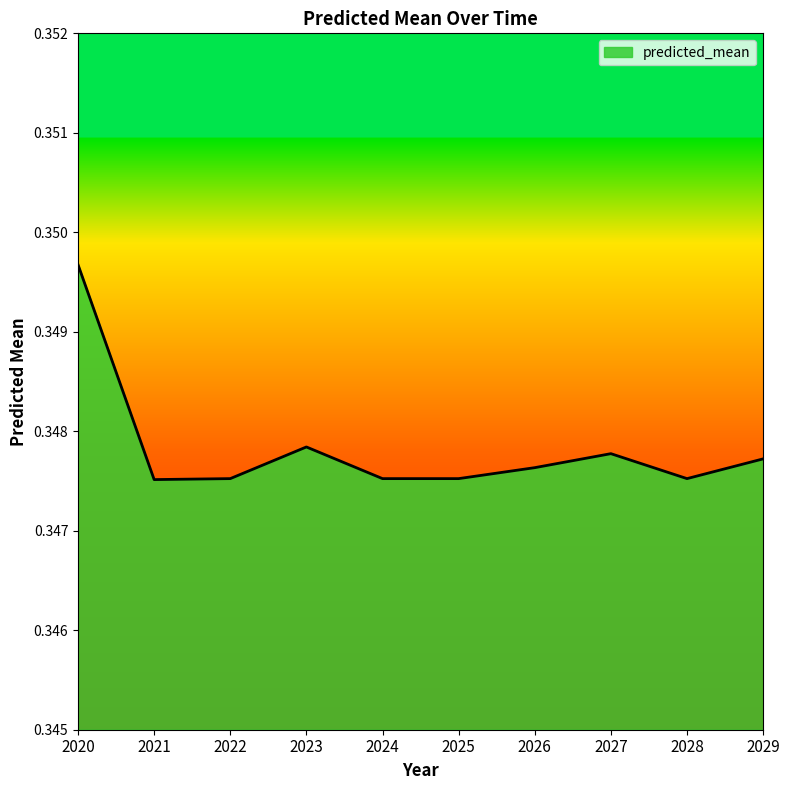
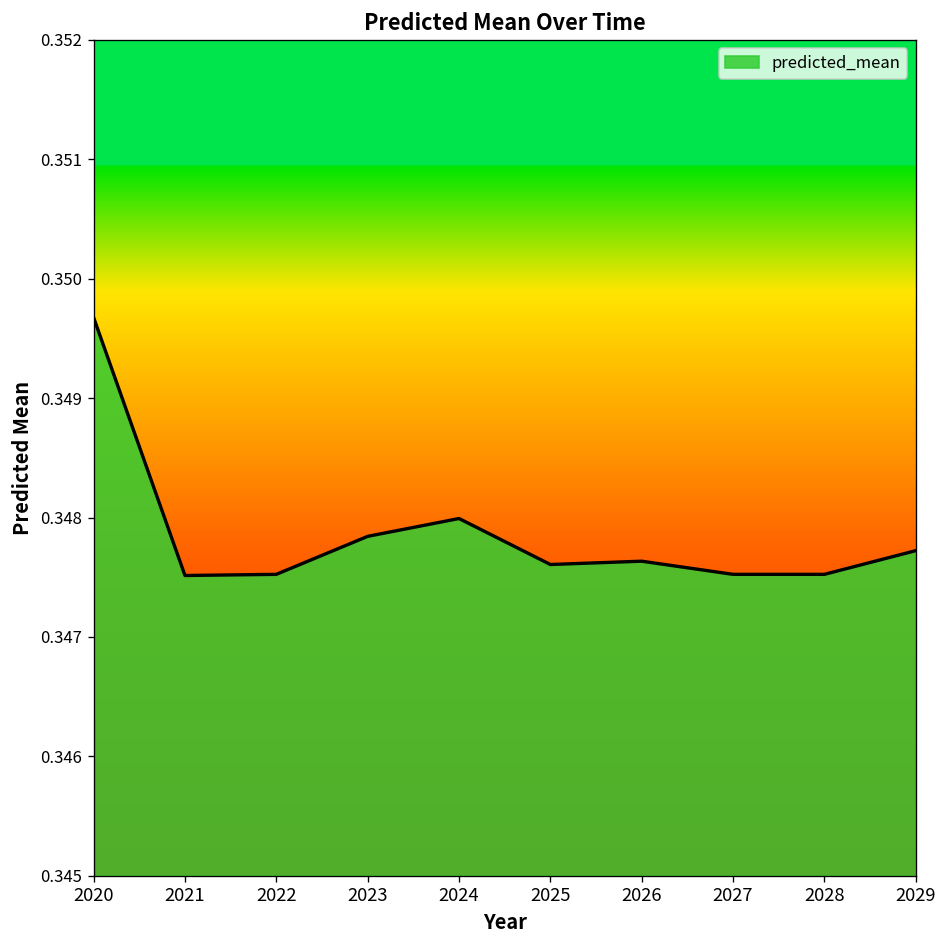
2024: 0.3475 -> 0.3480
2025: 0.3475 -> 0.3476
2027: 0.3478 -> 0.3475
